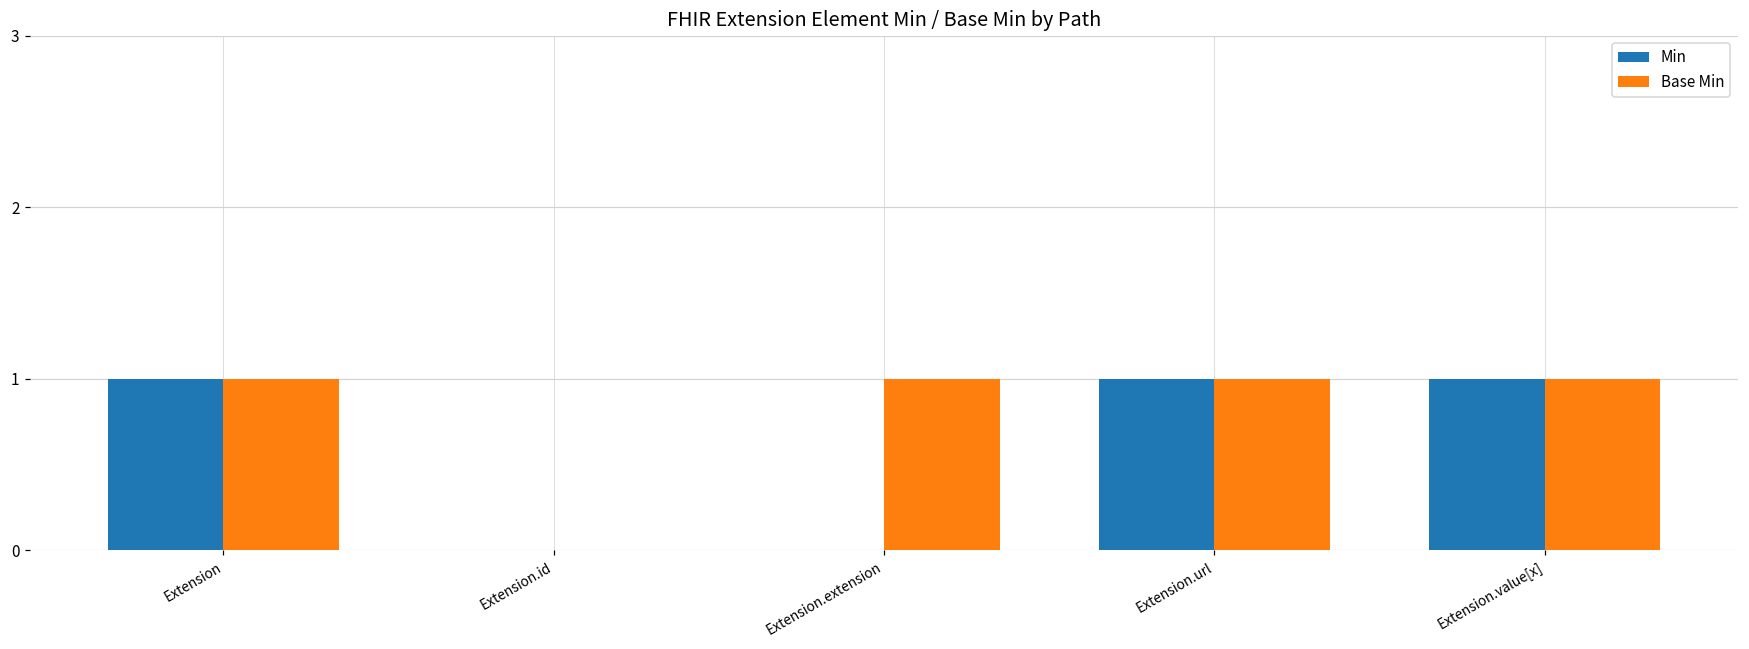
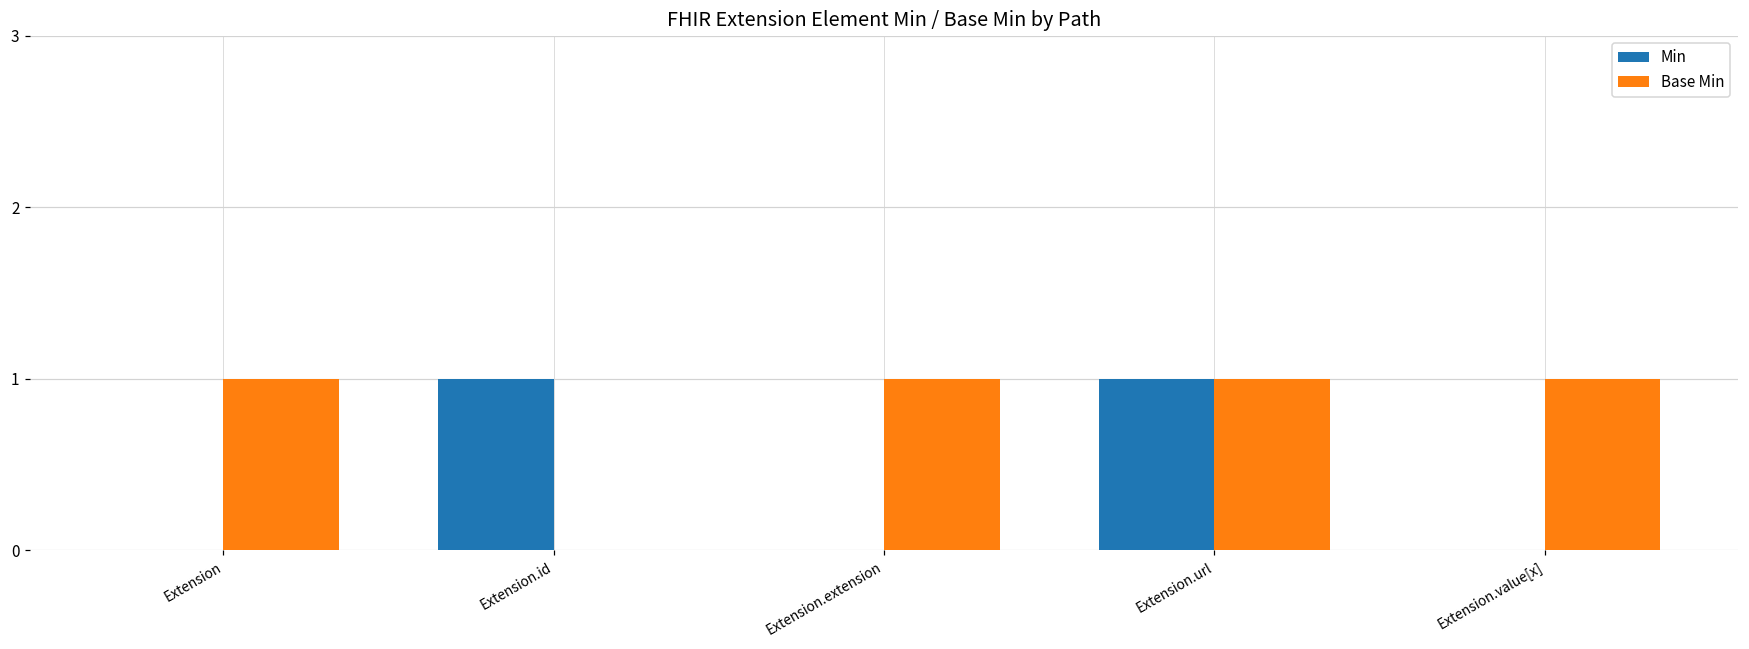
Min, Extension: 1 -> 0
Min, Extension.id: 0 -> 1
Min, Extension.value[x]: 1 -> 0
